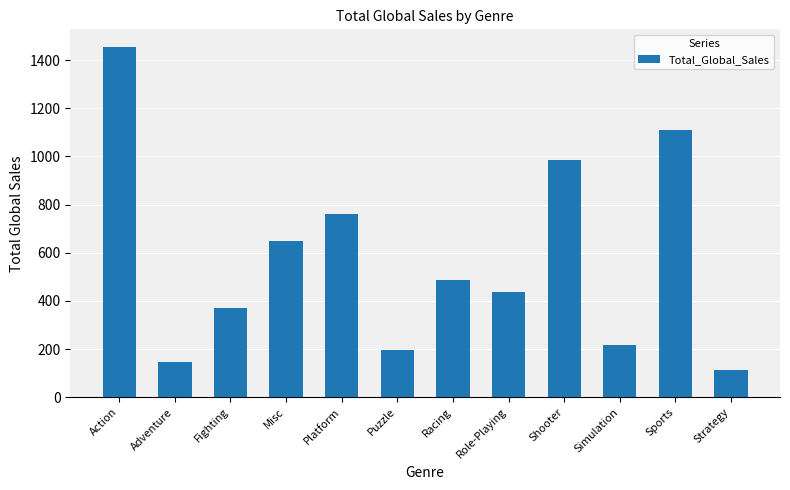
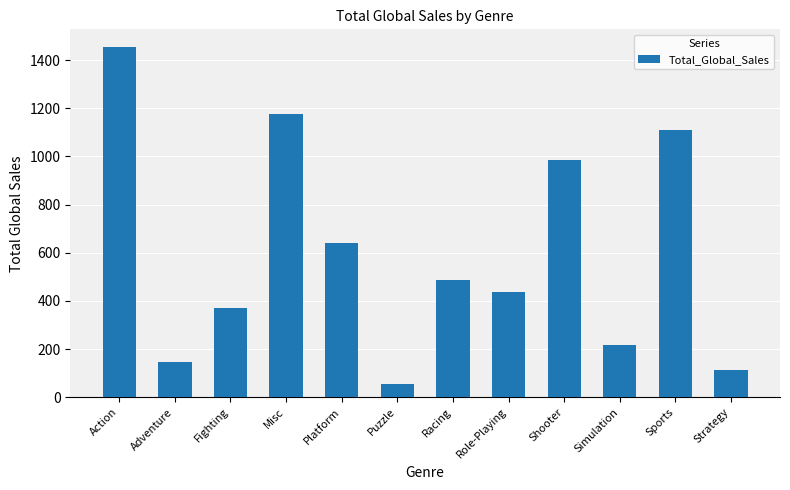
Misc: 650 -> 1170
Platform: 760 -> 640
Puzzle: 200 -> 60
